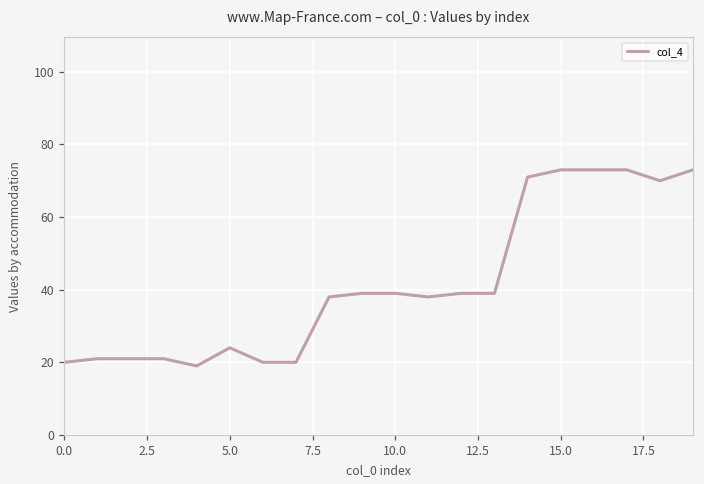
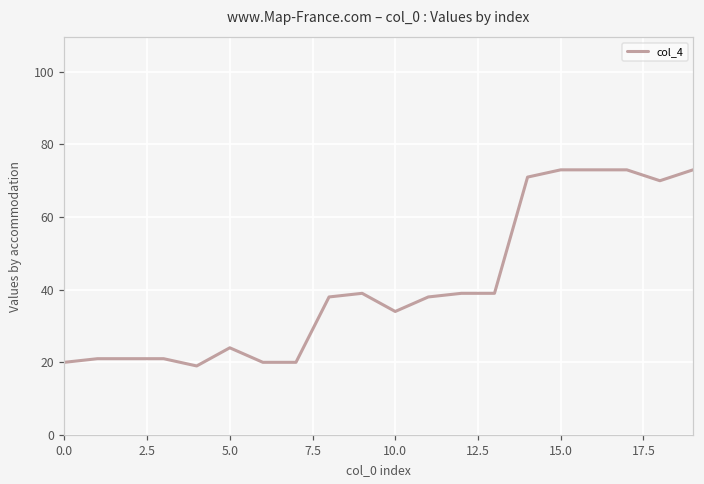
10.0: 39 -> 34
